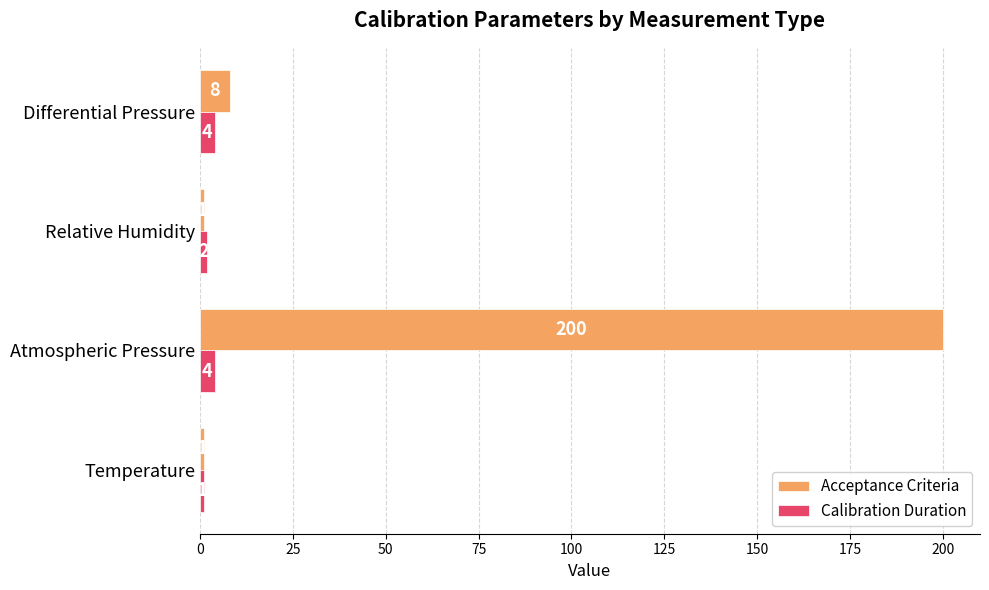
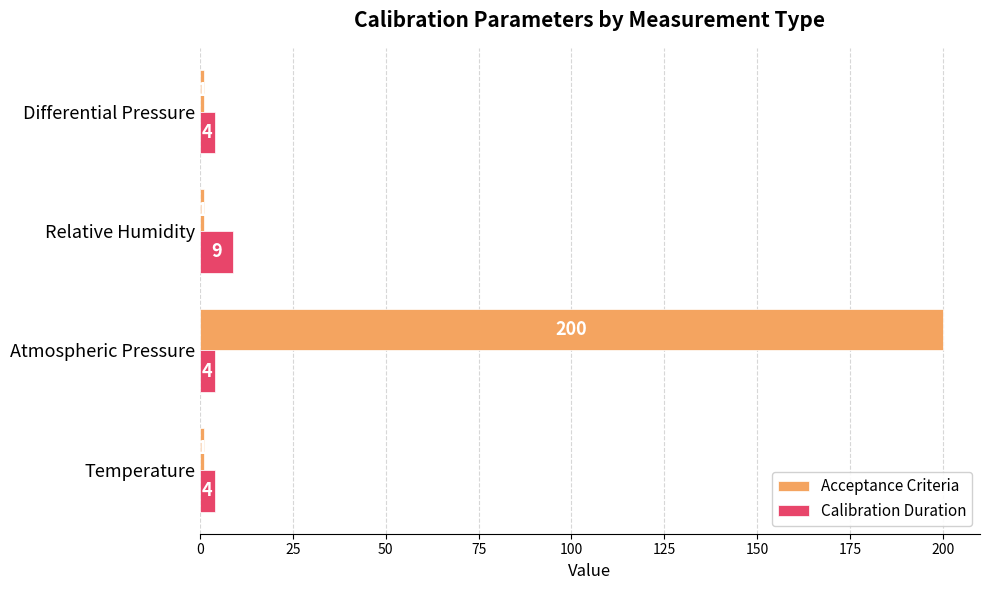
Acceptance Criteria, Differential Pressure: 8 -> 1
Calibration Duration, Relative Humidity: 2 -> 9
Calibration Duration, Temperature: 1 -> 4
